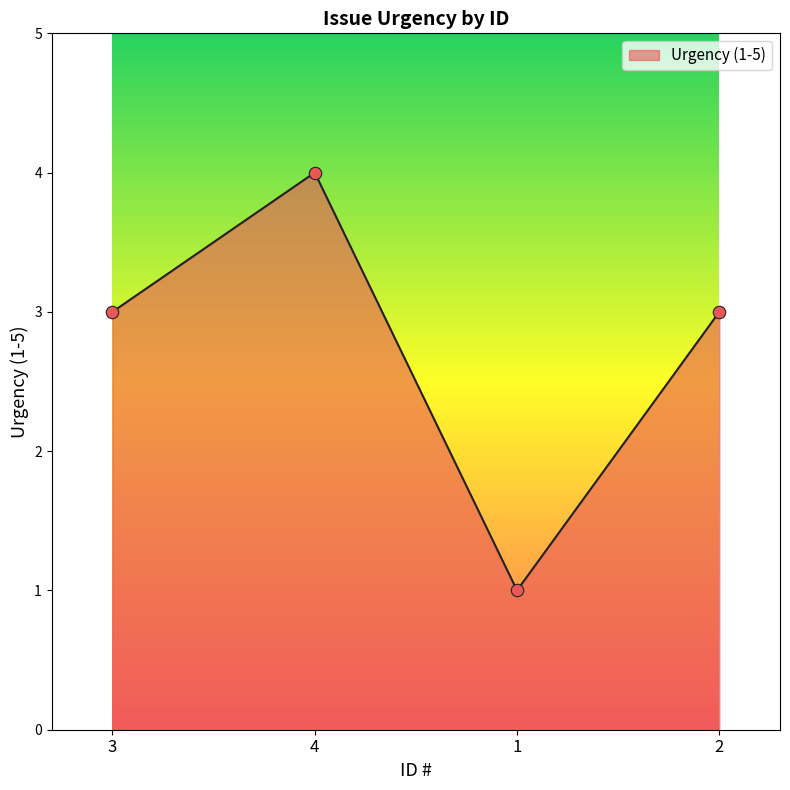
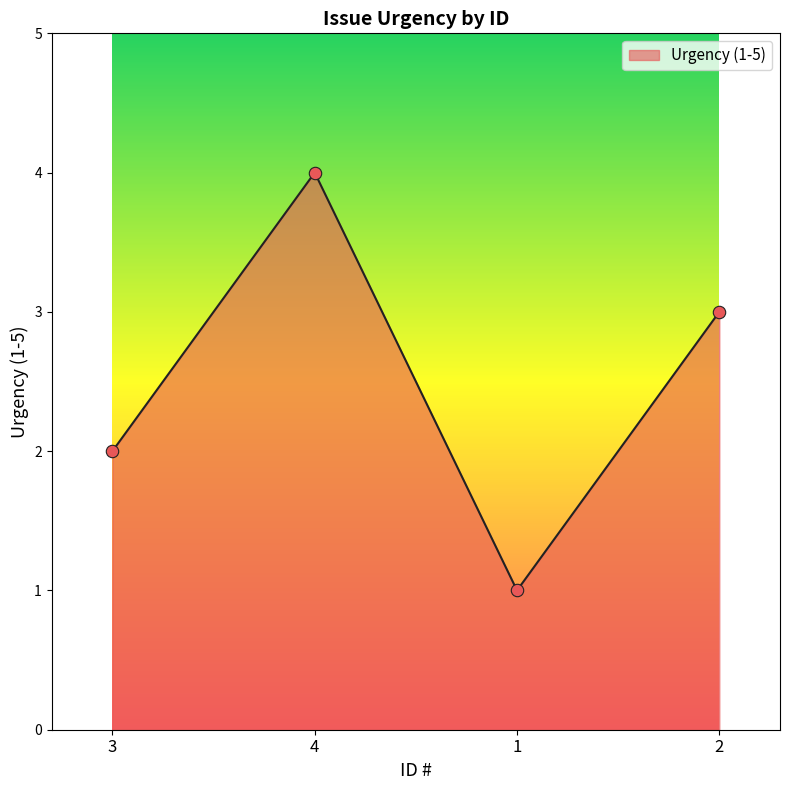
3: 3 -> 2
